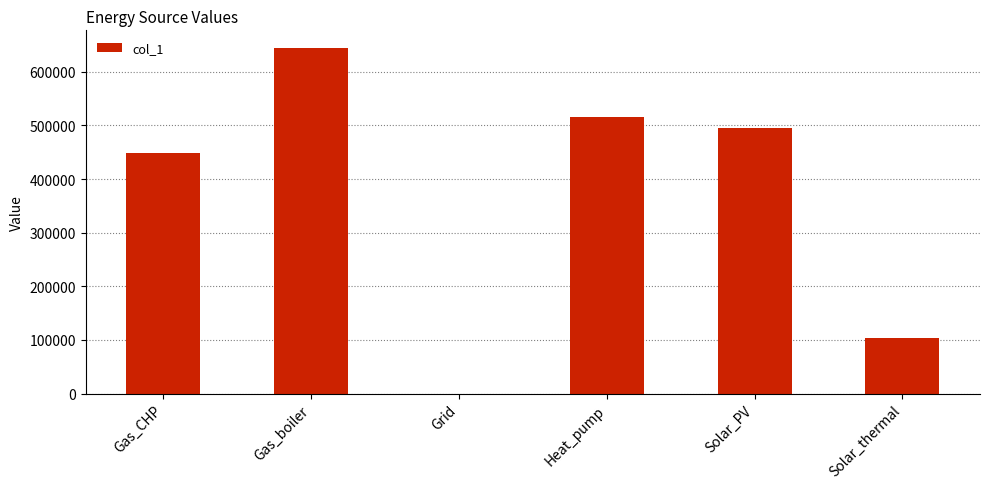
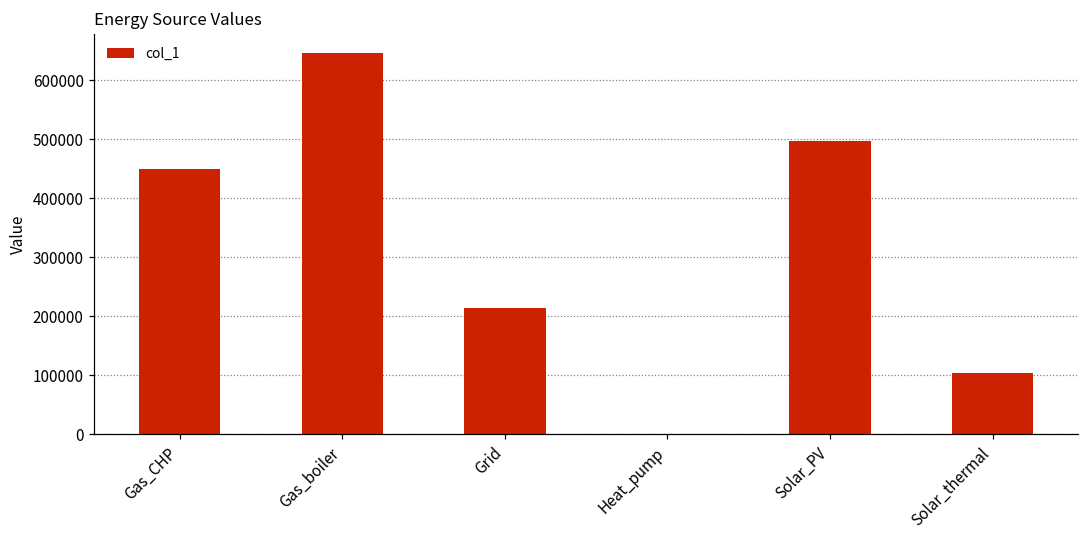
Grid: 0 -> 210000
Heat_pump: 510000 -> 0
